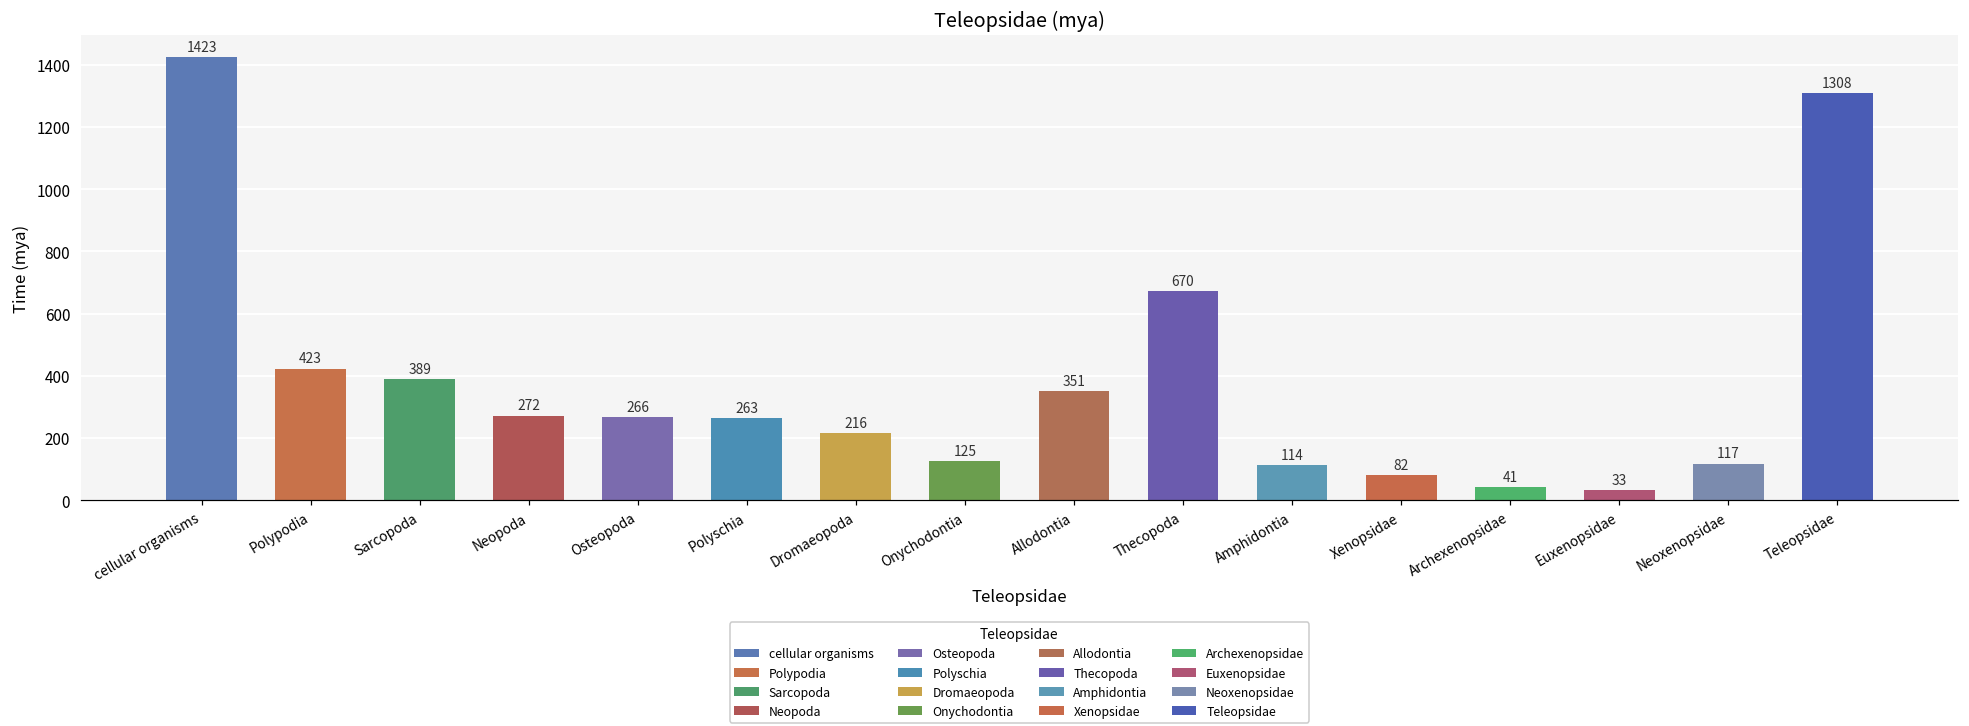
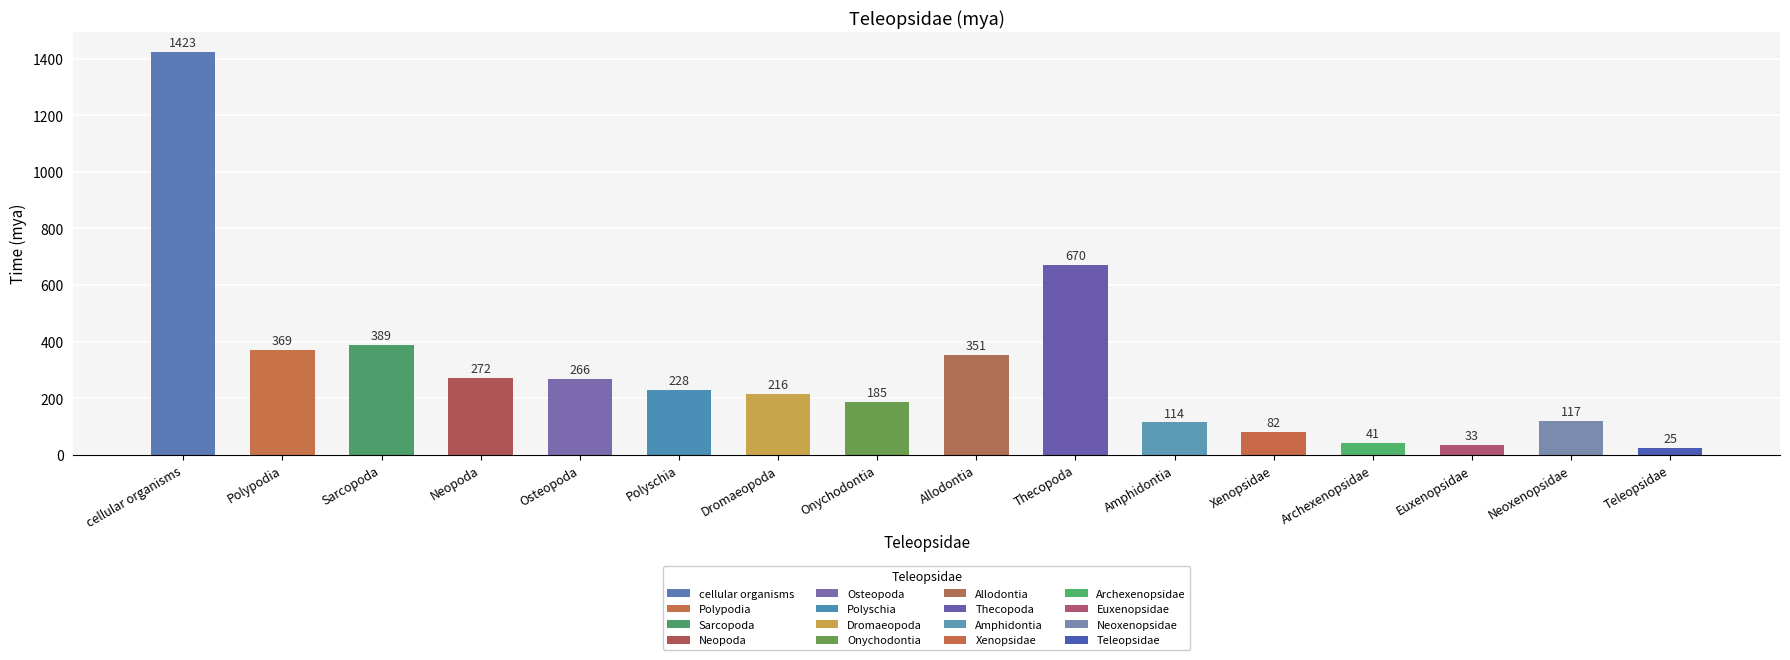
Polypodia: 423 -> 369
Polyschia: 263 -> 228
Onychodontia: 125 -> 185
Teleopsidae: 1308 -> 25
